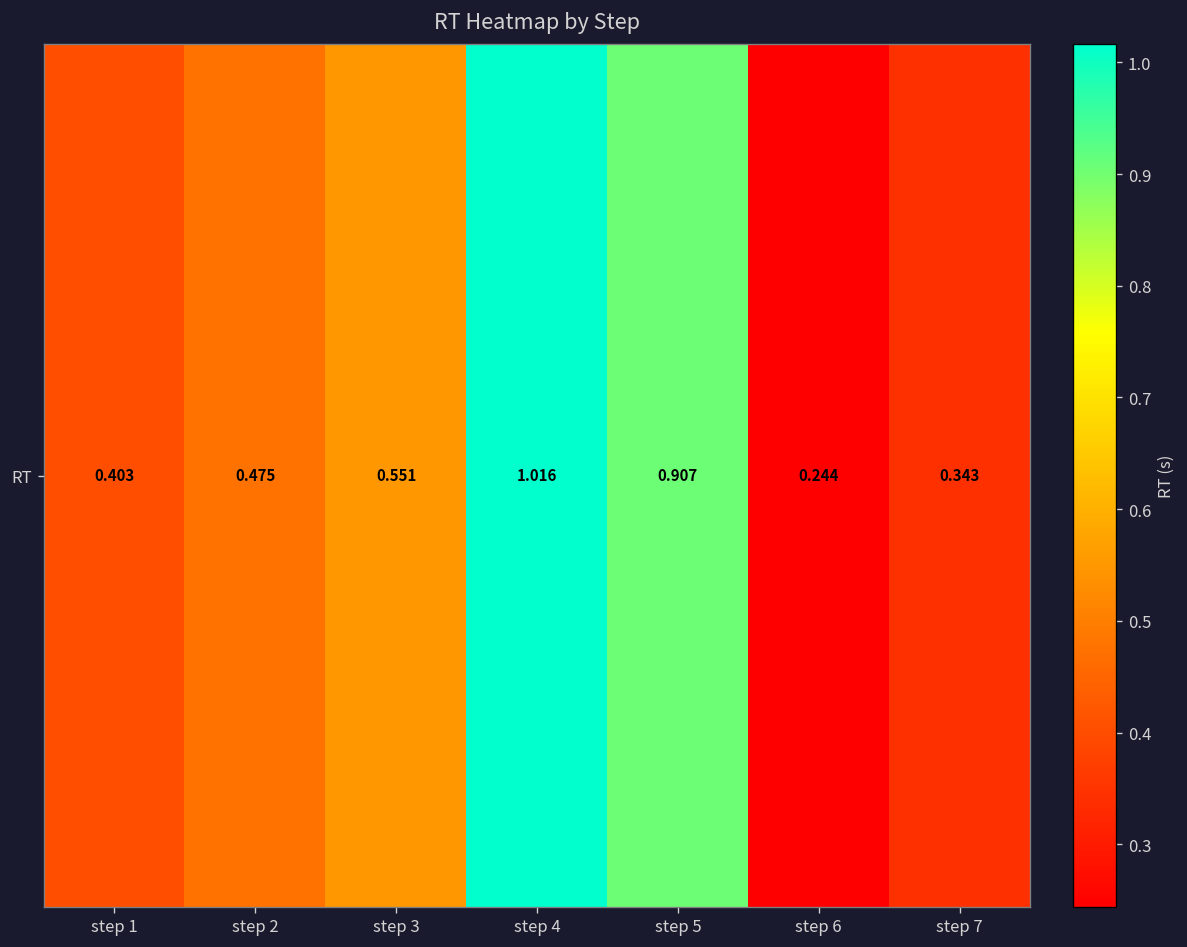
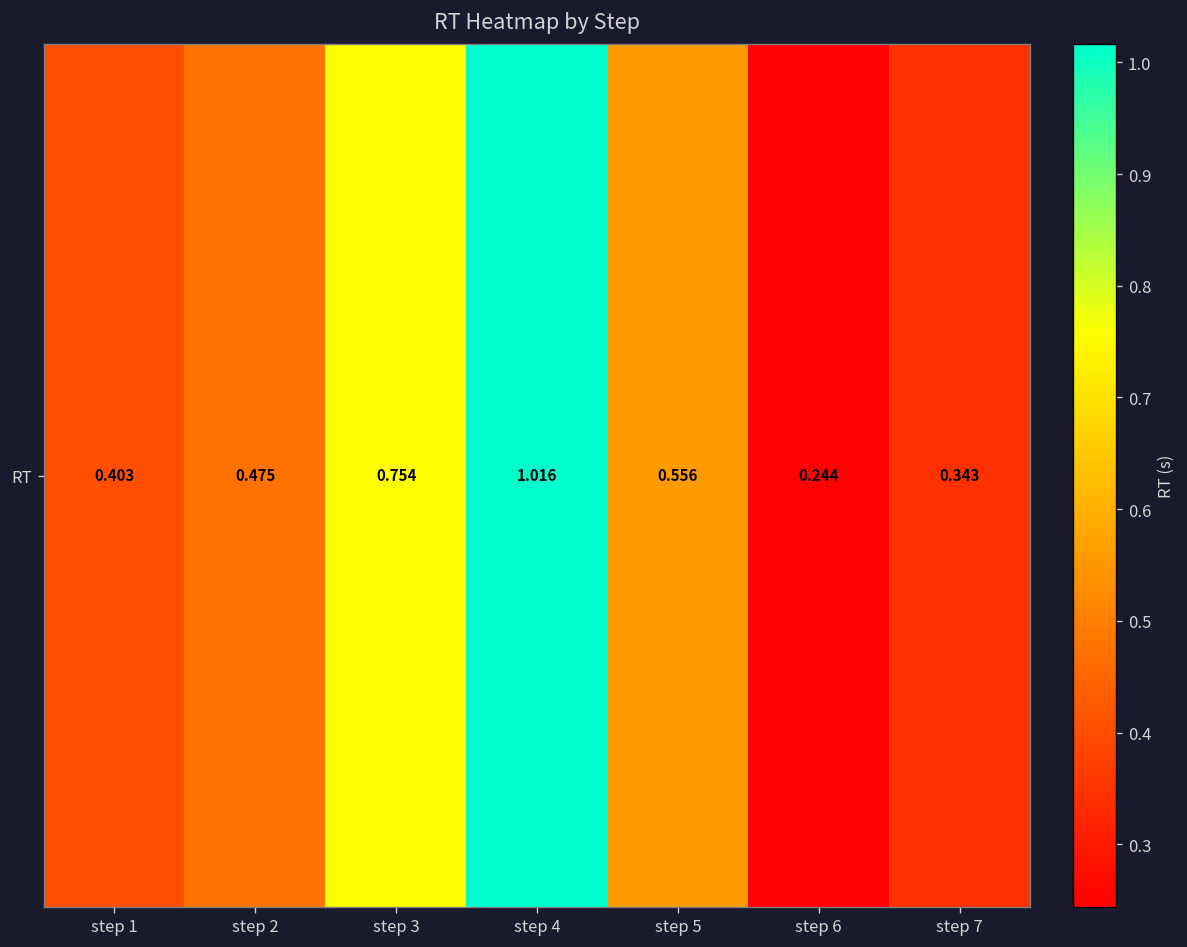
RT, step 3: 0.551 -> 0.754
RT, step 5: 0.907 -> 0.556
